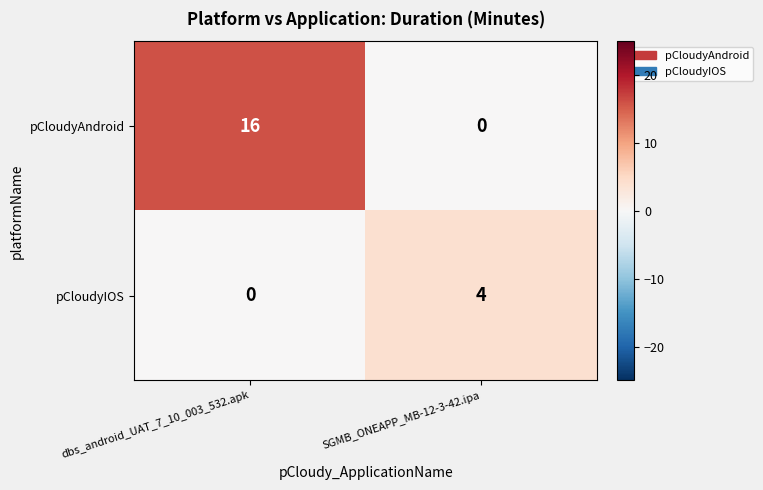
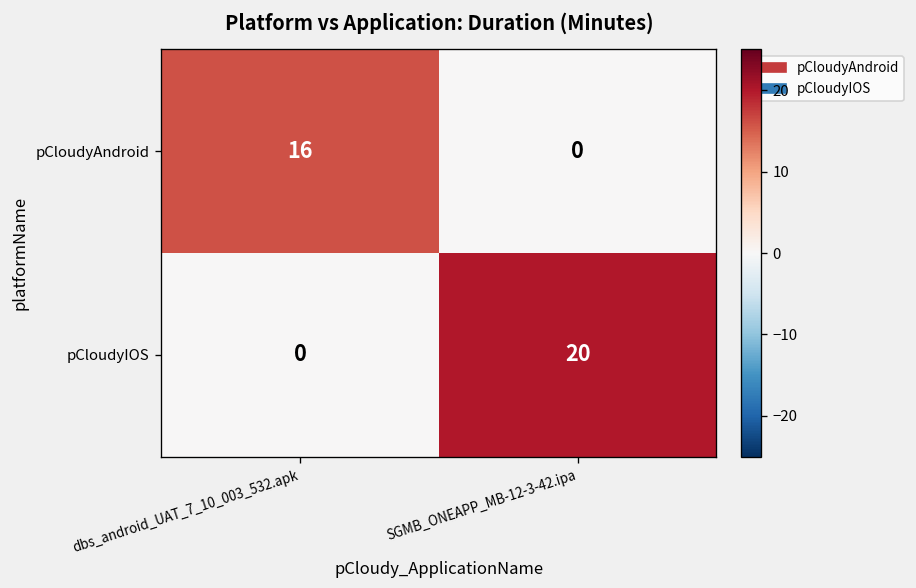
pCloudyIOS, SGMB_ONEAPP_MB-12-3-42.ipa: 4 -> 20
